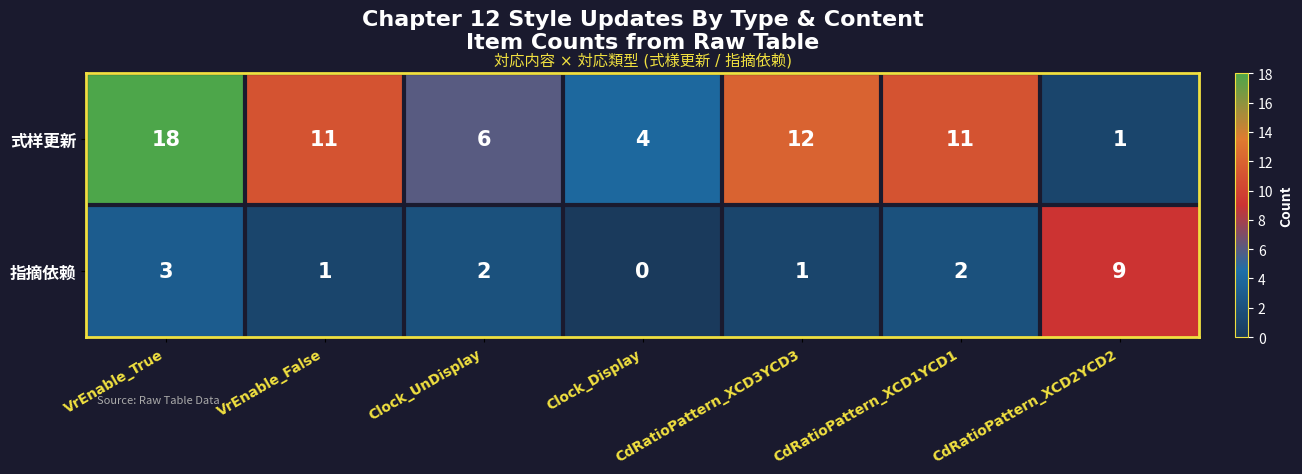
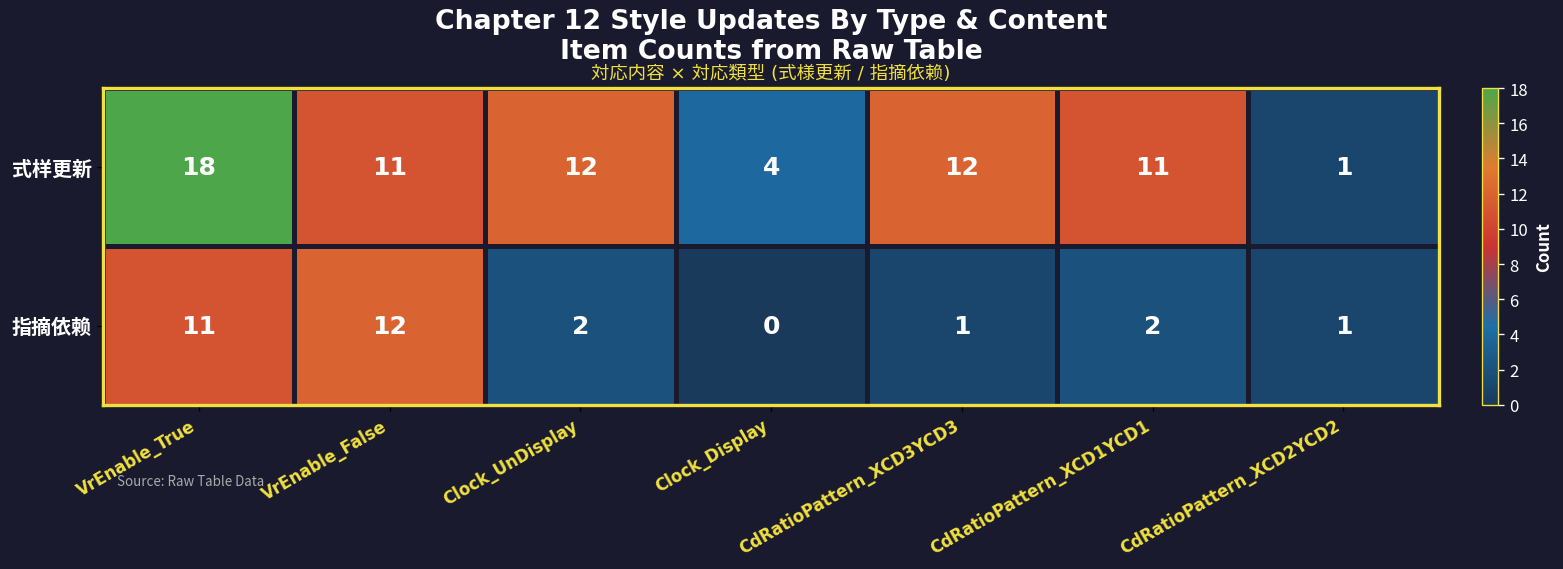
式样更新, Clock_UnDisplay: 6 -> 12
指摘依赖, VrEnable_True: 3 -> 11
指摘依赖, VrEnable_False: 1 -> 12
指摘依赖, CdRatioPattern_XCD2YCD2: 9 -> 1
